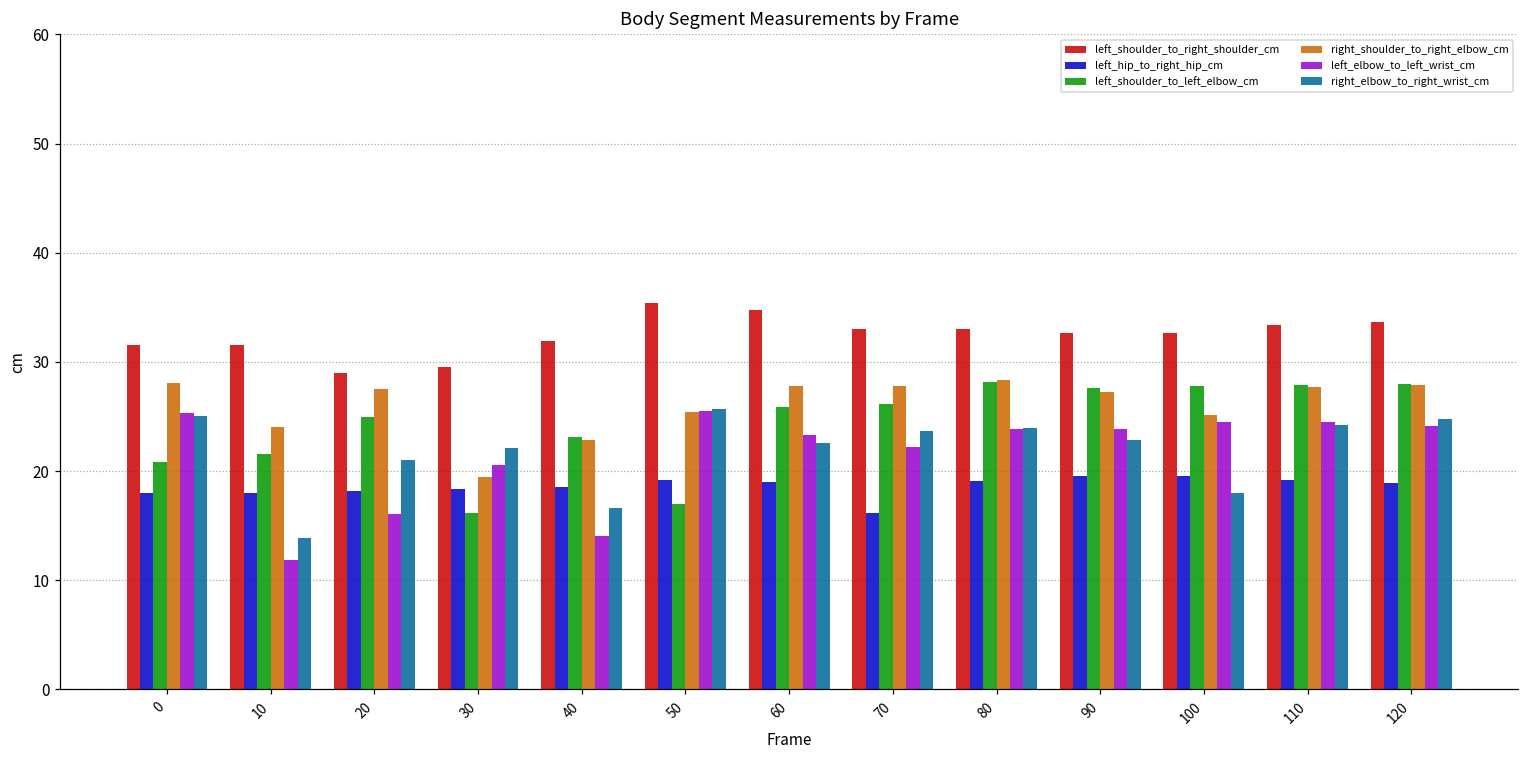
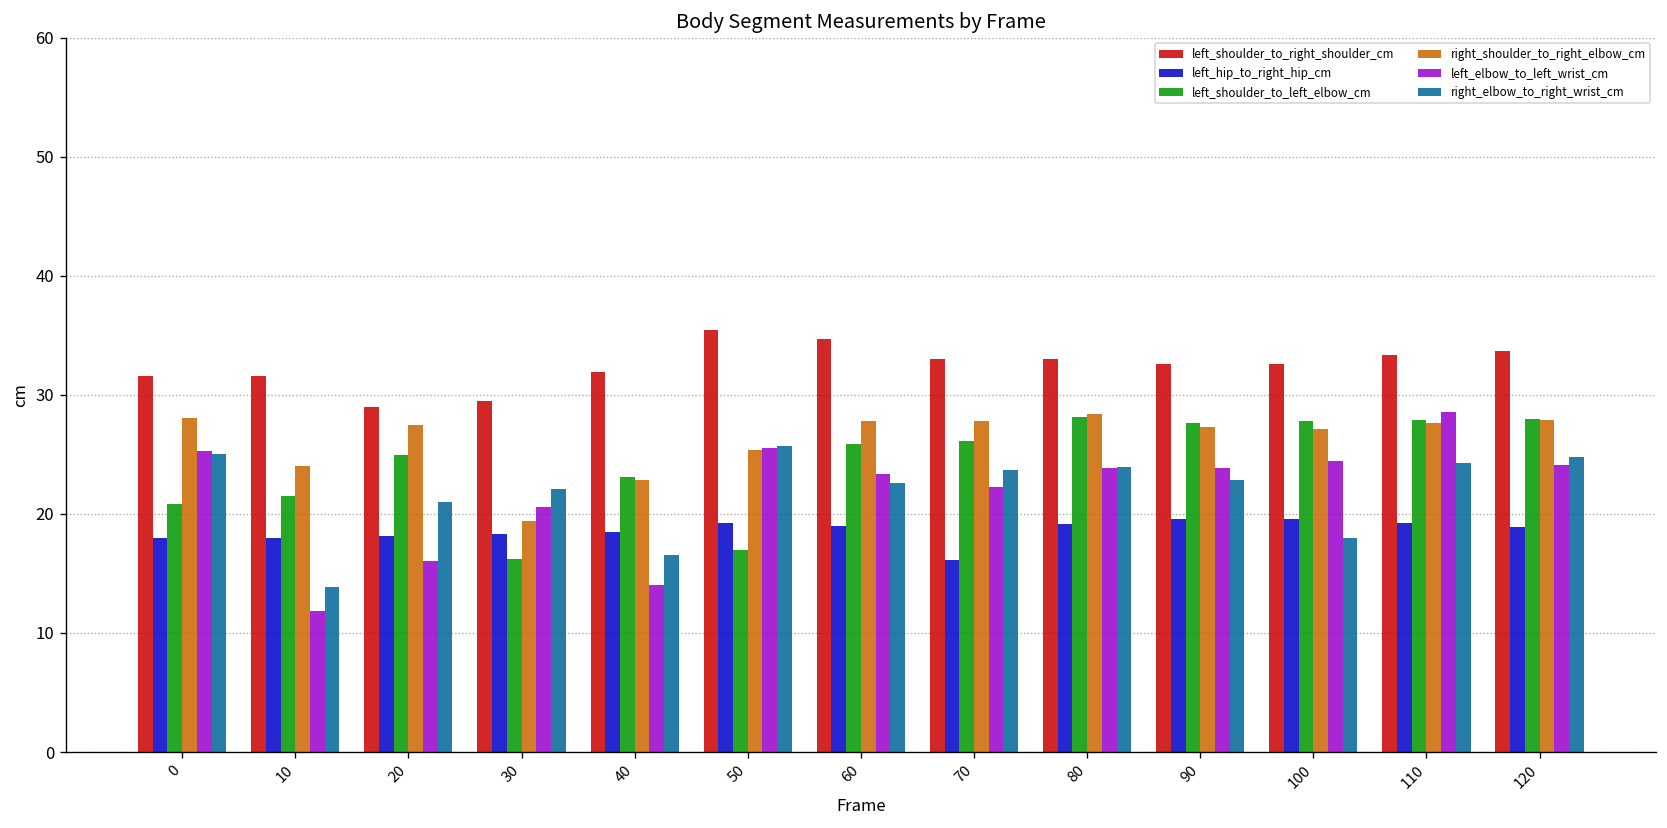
right_shoulder_to_right_elbow_cm, 100: 25 -> 27
left_elbow_to_left_wrist_cm, 110: 24 -> 29
